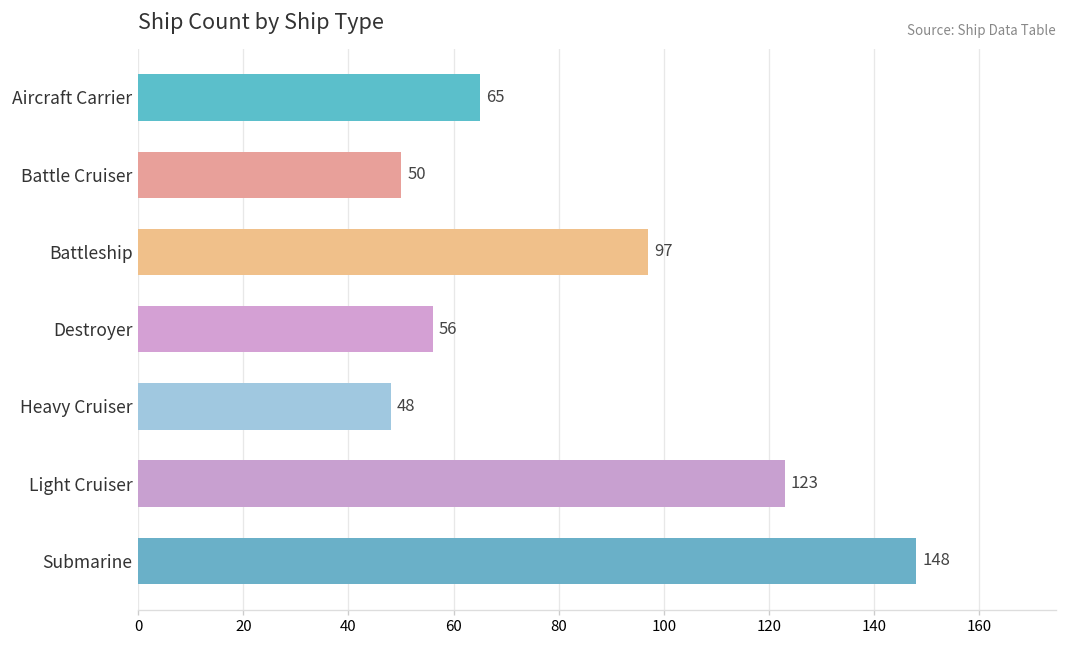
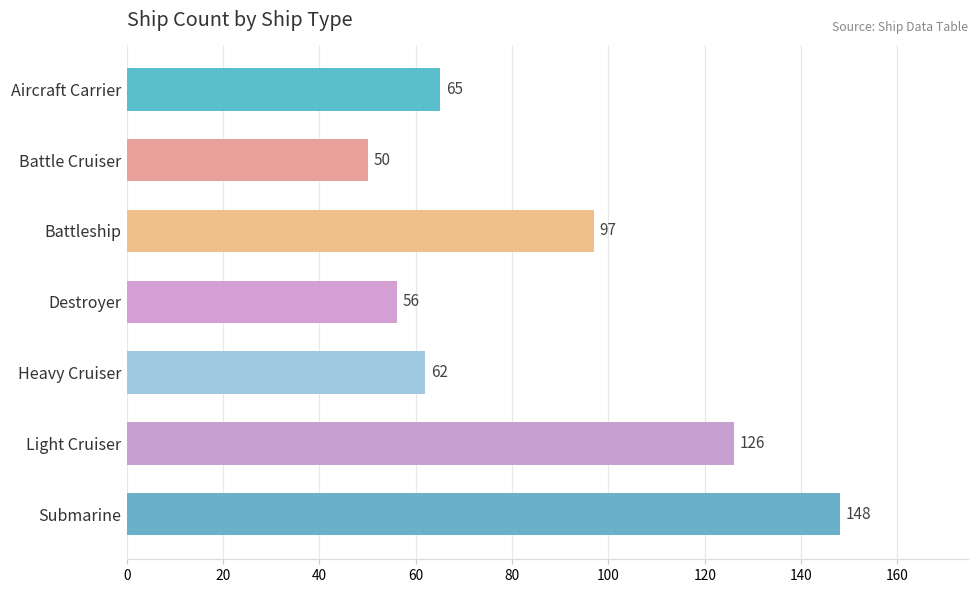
Heavy Cruiser: 48 -> 62
Light Cruiser: 123 -> 126
